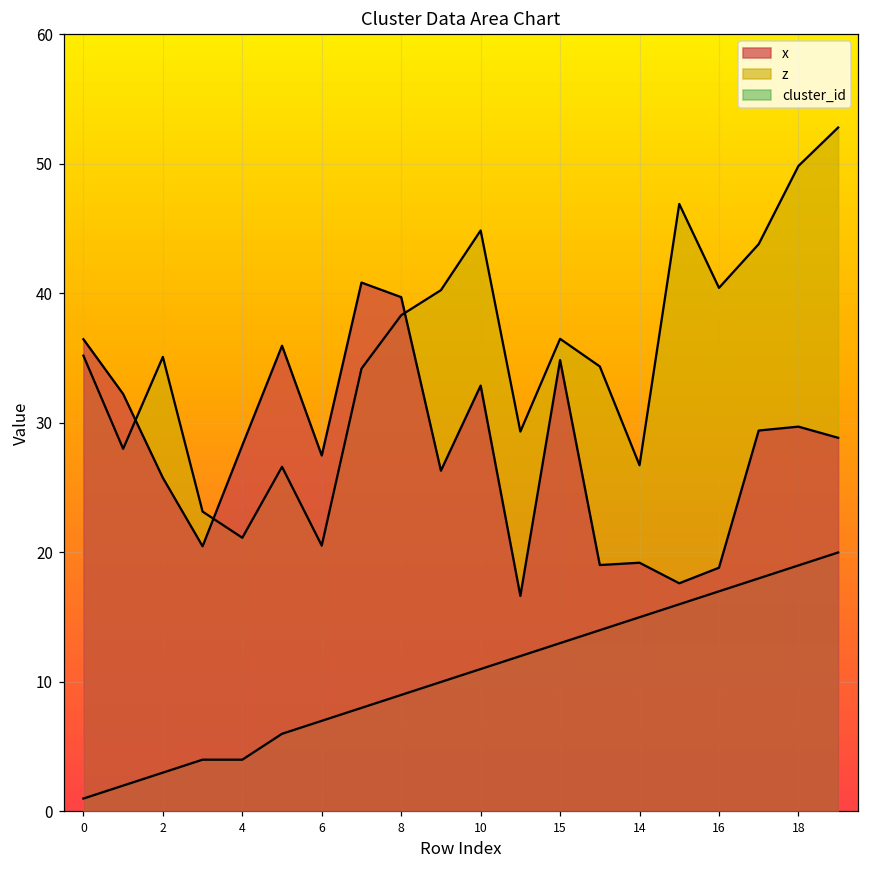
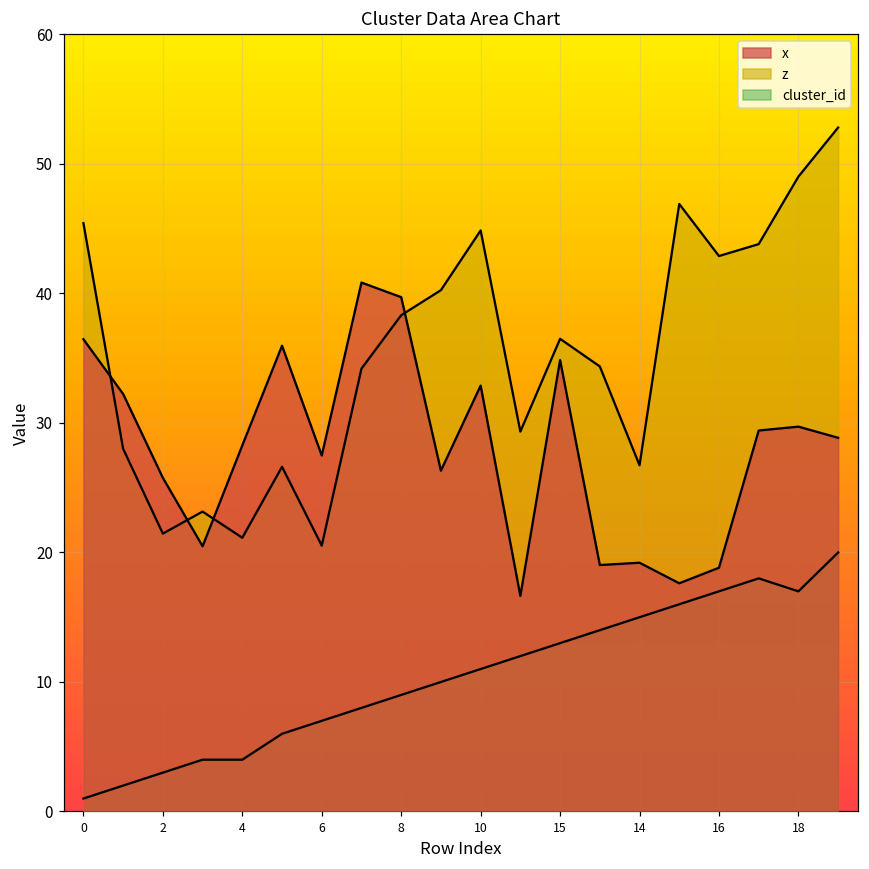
z, 0: 35.2 -> 45.4
z, 2: 35.1 -> 21.5
z, 16: 40.4 -> 42.9
z, 18: 49.8 -> 49.0
cluster_id, 18: 19 -> 17
